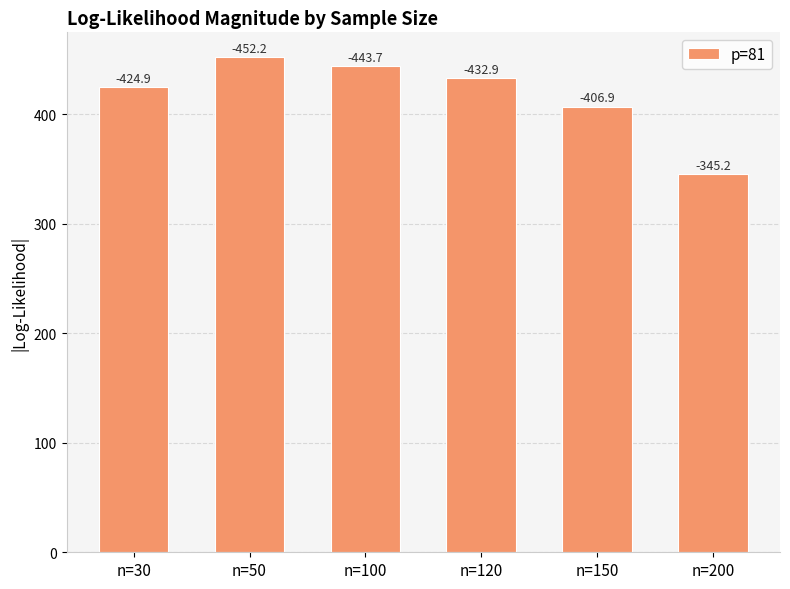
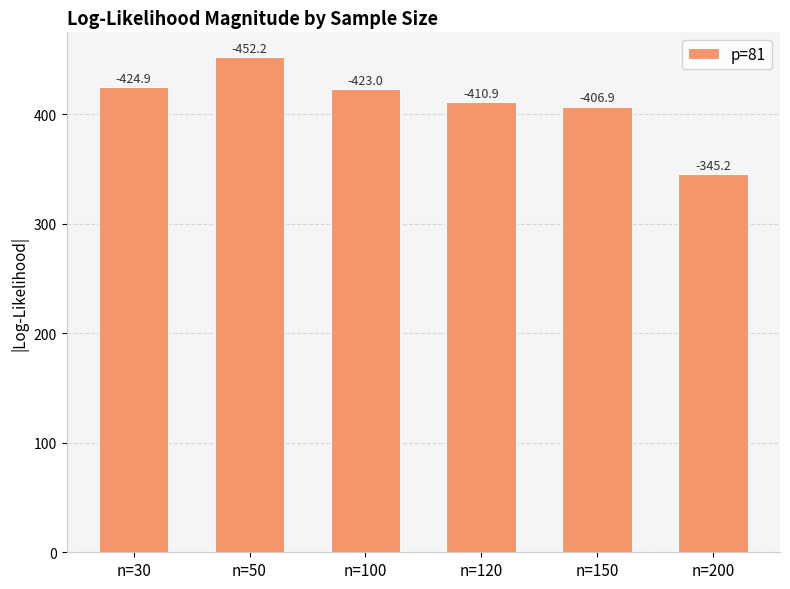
n=100: -443.7 -> -423.0
n=120: -432.9 -> -410.9
